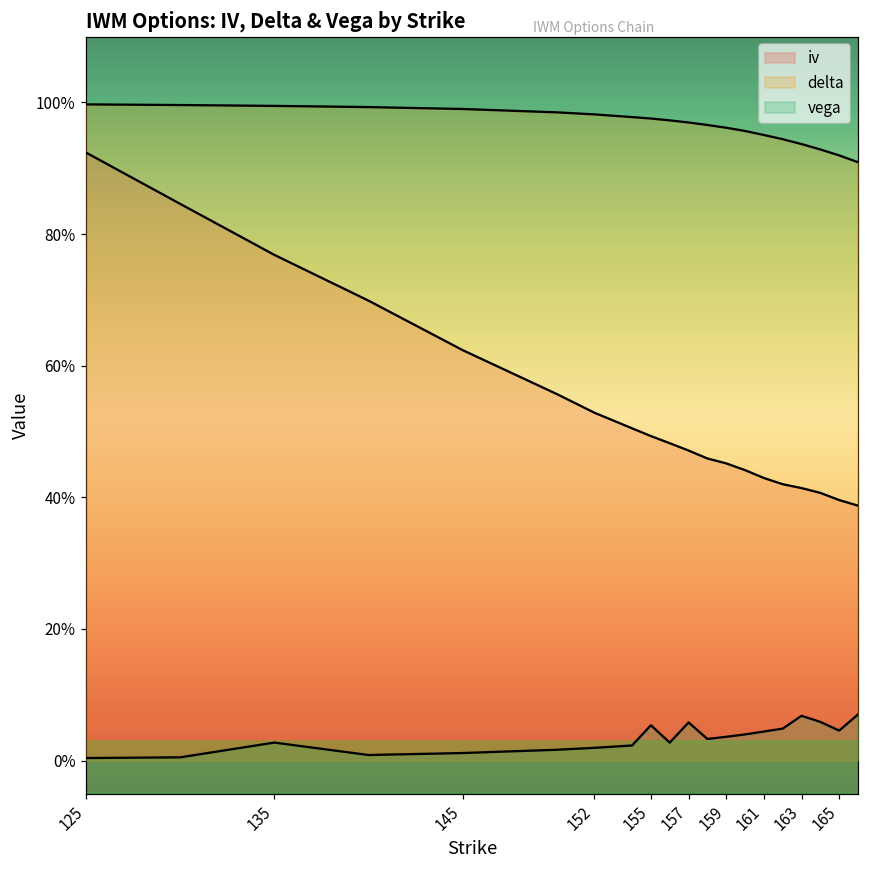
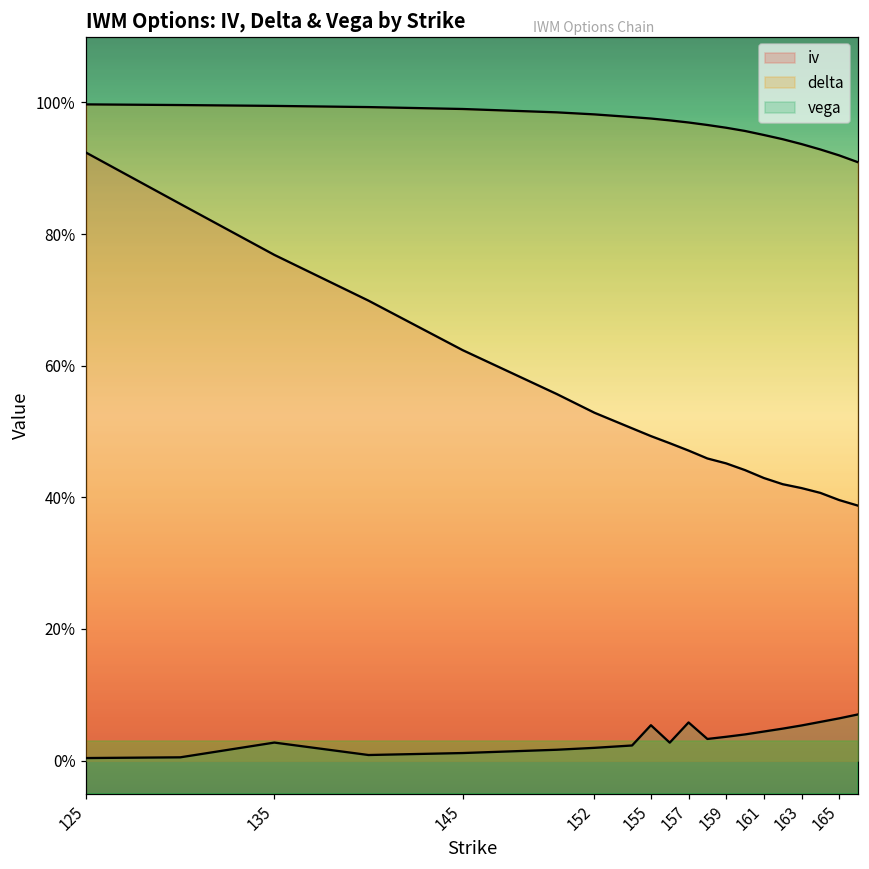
vega, 163: 7% -> 5%
vega, 165: 5% -> 6%
